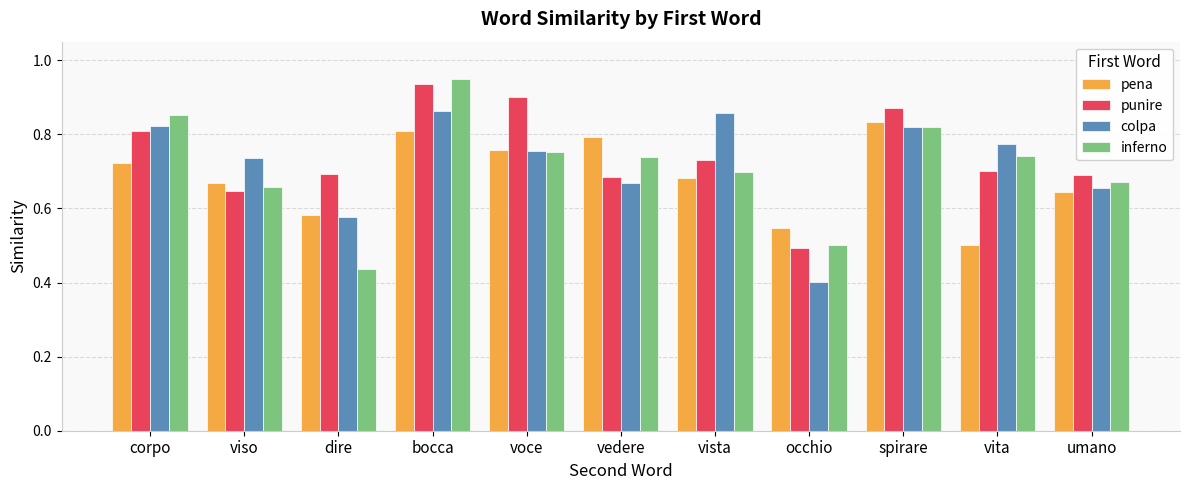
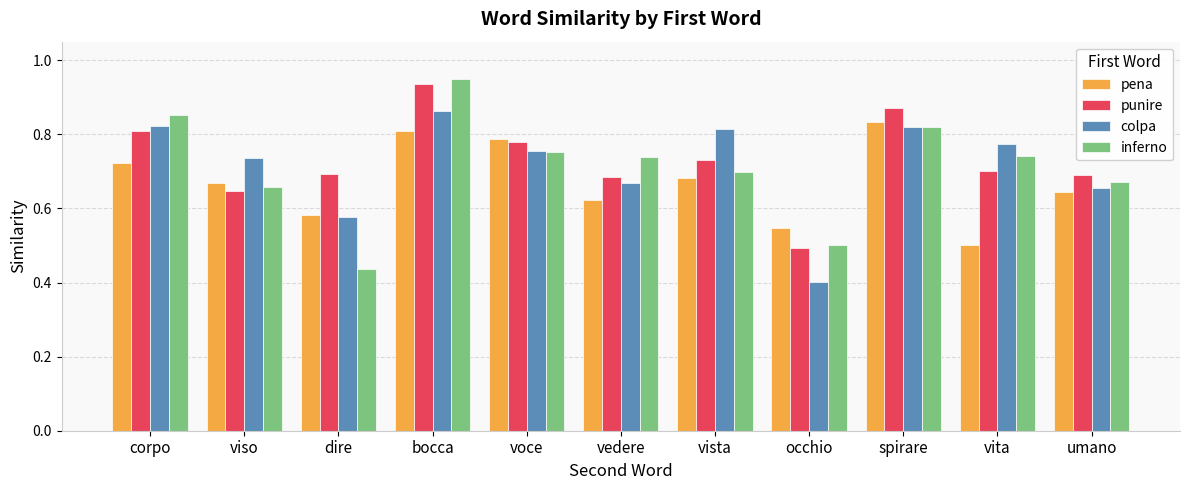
pena, voce: 0.76 -> 0.79
punire, voce: 0.90 -> 0.78
pena, vedere: 0.79 -> 0.62
colpa, vista: 0.86 -> 0.82
